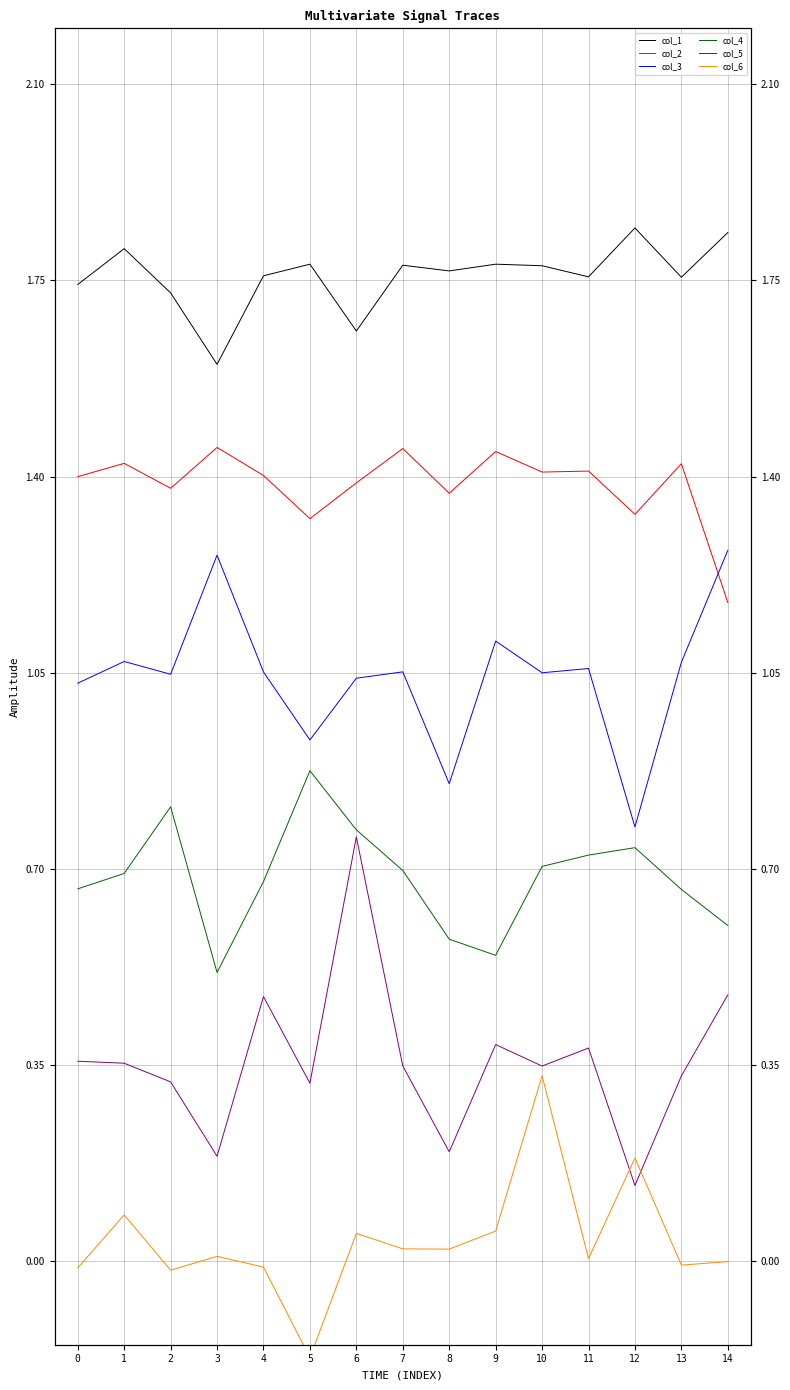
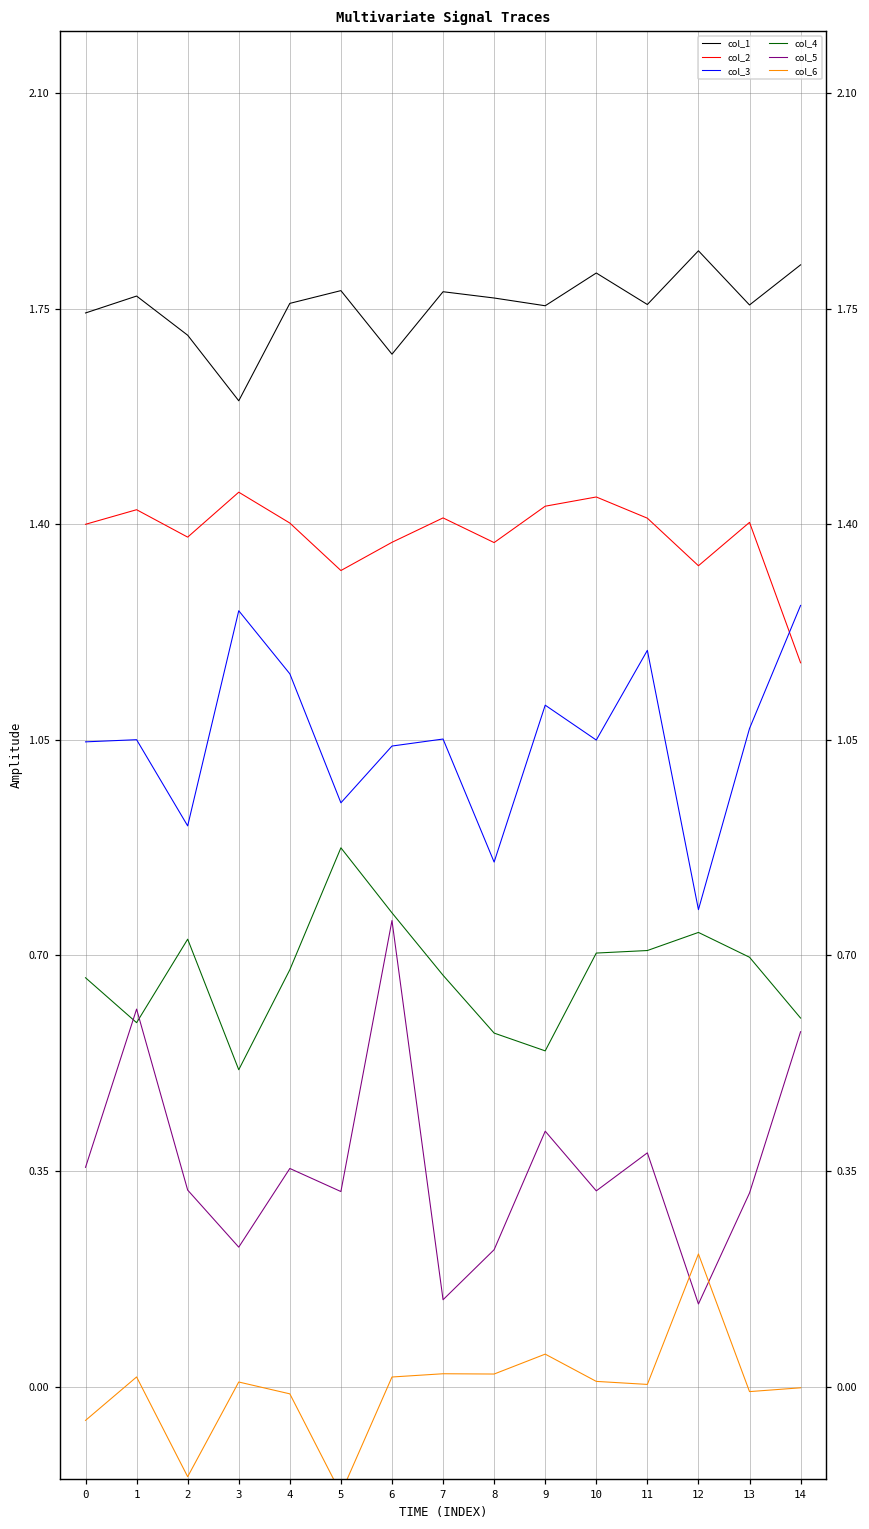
col_3, 0: 1.03 -> 1.05
col_6, 0: -0.01 -> -0.05
col_1, 1: 1.81 -> 1.77
col_3, 1: 1.07 -> 1.05
col_4, 1: 0.69 -> 0.59
col_5, 1: 0.35 -> 0.61
col_6, 1: 0.08 -> 0.02
col_1, 2: 1.73 -> 1.71
col_3, 2: 1.05 -> 0.91
col_4, 2: 0.81 -> 0.73
col_6, 2: -0.02 -> -0.15
col_5, 3: 0.19 -> 0.23
col_3, 4: 1.05 -> 1.16
col_5, 4: 0.47 -> 0.35
col_3, 5: 0.93 -> 0.95
col_1, 6: 1.66 -> 1.68
col_2, 6: 1.39 -> 1.37
col_6, 6: 0.05 -> 0.02
col_2, 7: 1.45 -> 1.41
col_4, 7: 0.70 -> 0.67
col_5, 7: 0.35 -> 0.14
col_5, 8: 0.19 -> 0.22
col_1, 9: 1.78 -> 1.75
col_2, 9: 1.44 -> 1.43
col_5, 9: 0.39 -> 0.41
col_1, 10: 1.78 -> 1.81
col_2, 10: 1.41 -> 1.44
col_5, 10: 0.35 -> 0.32
col_6, 10: 0.33 -> 0.01
col_3, 11: 1.06 -> 1.20
col_4, 11: 0.72 -> 0.71
col_6, 12: 0.18 -> 0.22
col_2, 13: 1.42 -> 1.40
col_4, 13: 0.66 -> 0.70
col_5, 13: 0.33 -> 0.31
col_1, 14: 1.84 -> 1.82
col_5, 14: 0.47 -> 0.58
